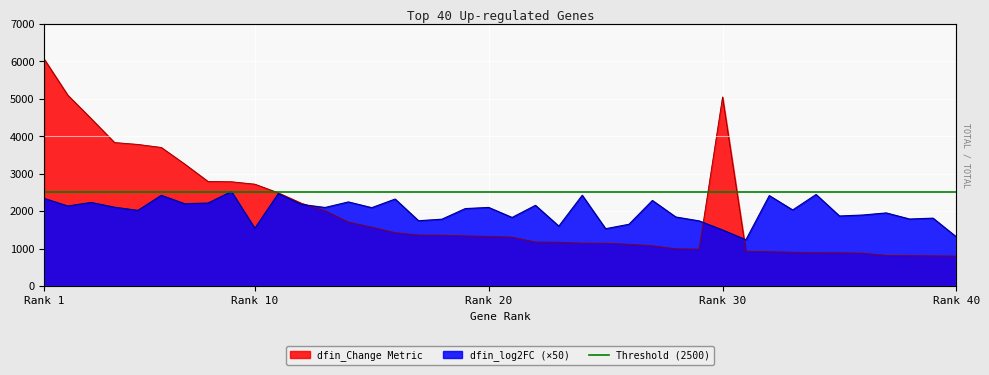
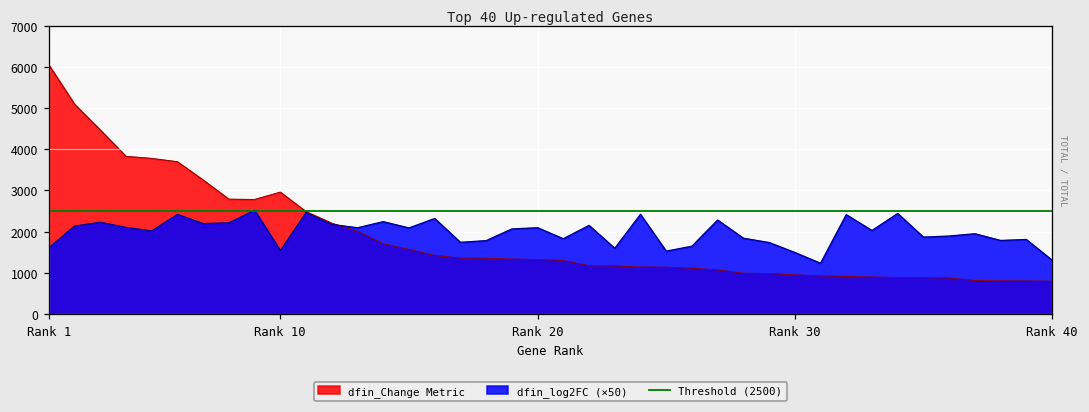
dfin_log2FC (×50), Rank 1: 2300 -> 1600
dfin_Change Metric, Rank 10: 2700 -> 3000
dfin_Change Metric, Rank 30: 5000 -> 1000
